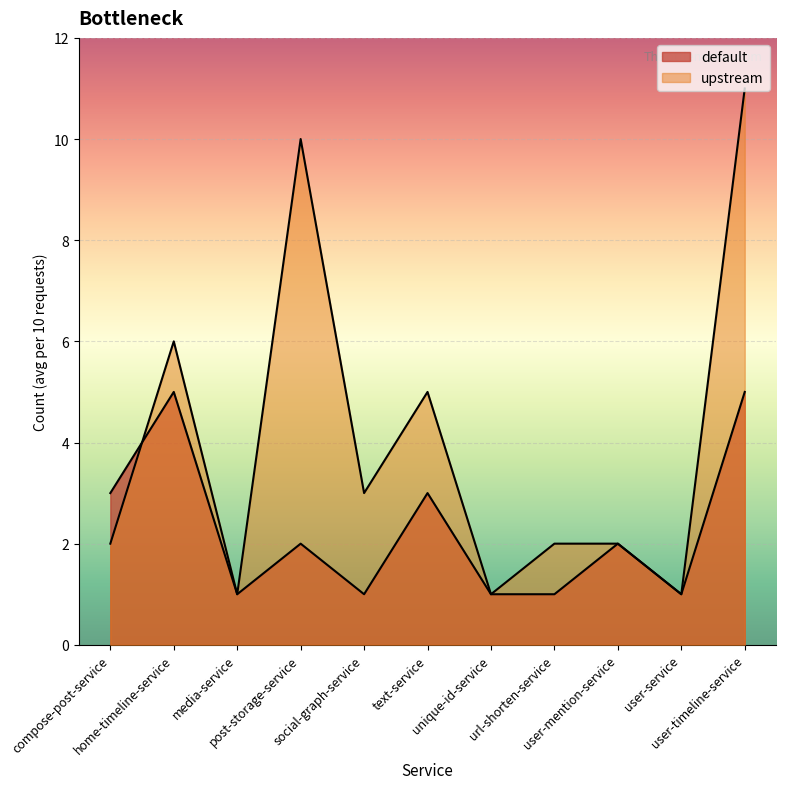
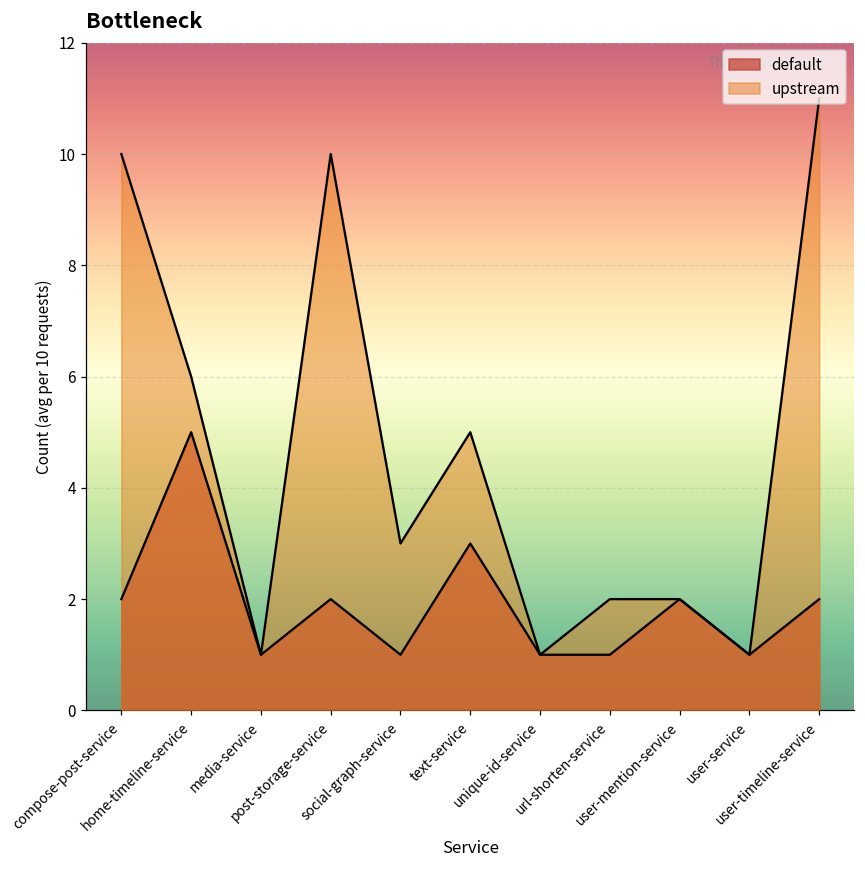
default, compose-post-service: 3 -> 2
upstream, compose-post-service: 2 -> 10
default, user-timeline-service: 5 -> 2
